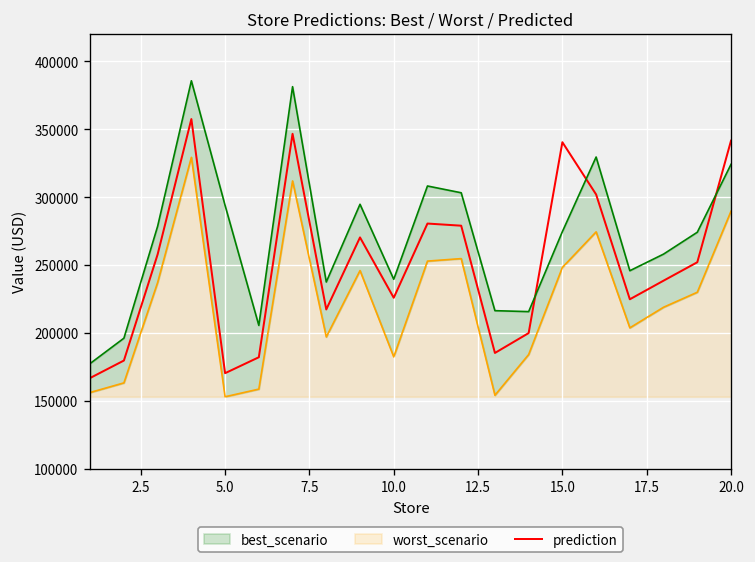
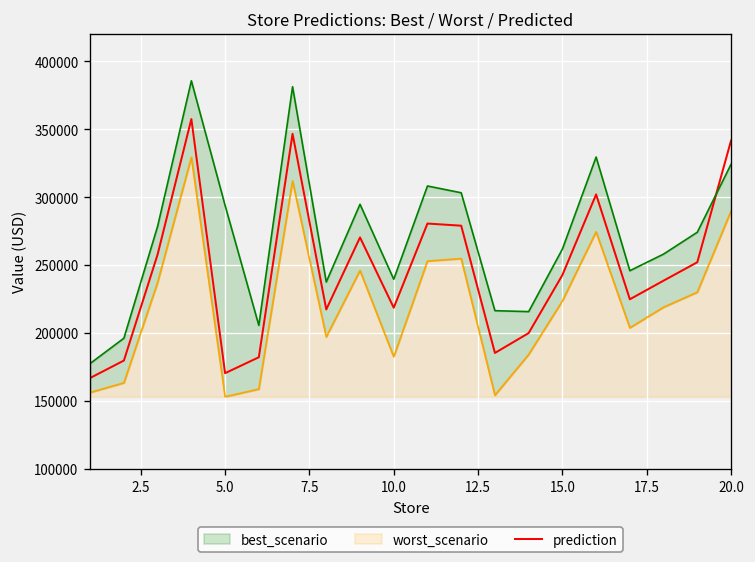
prediction, 10.0: 226000 -> 219000
prediction, 15.0: 340000 -> 243000
best_scenario, 15.0: 275000 -> 262000
worst_scenario, 15.0: 248000 -> 223000
